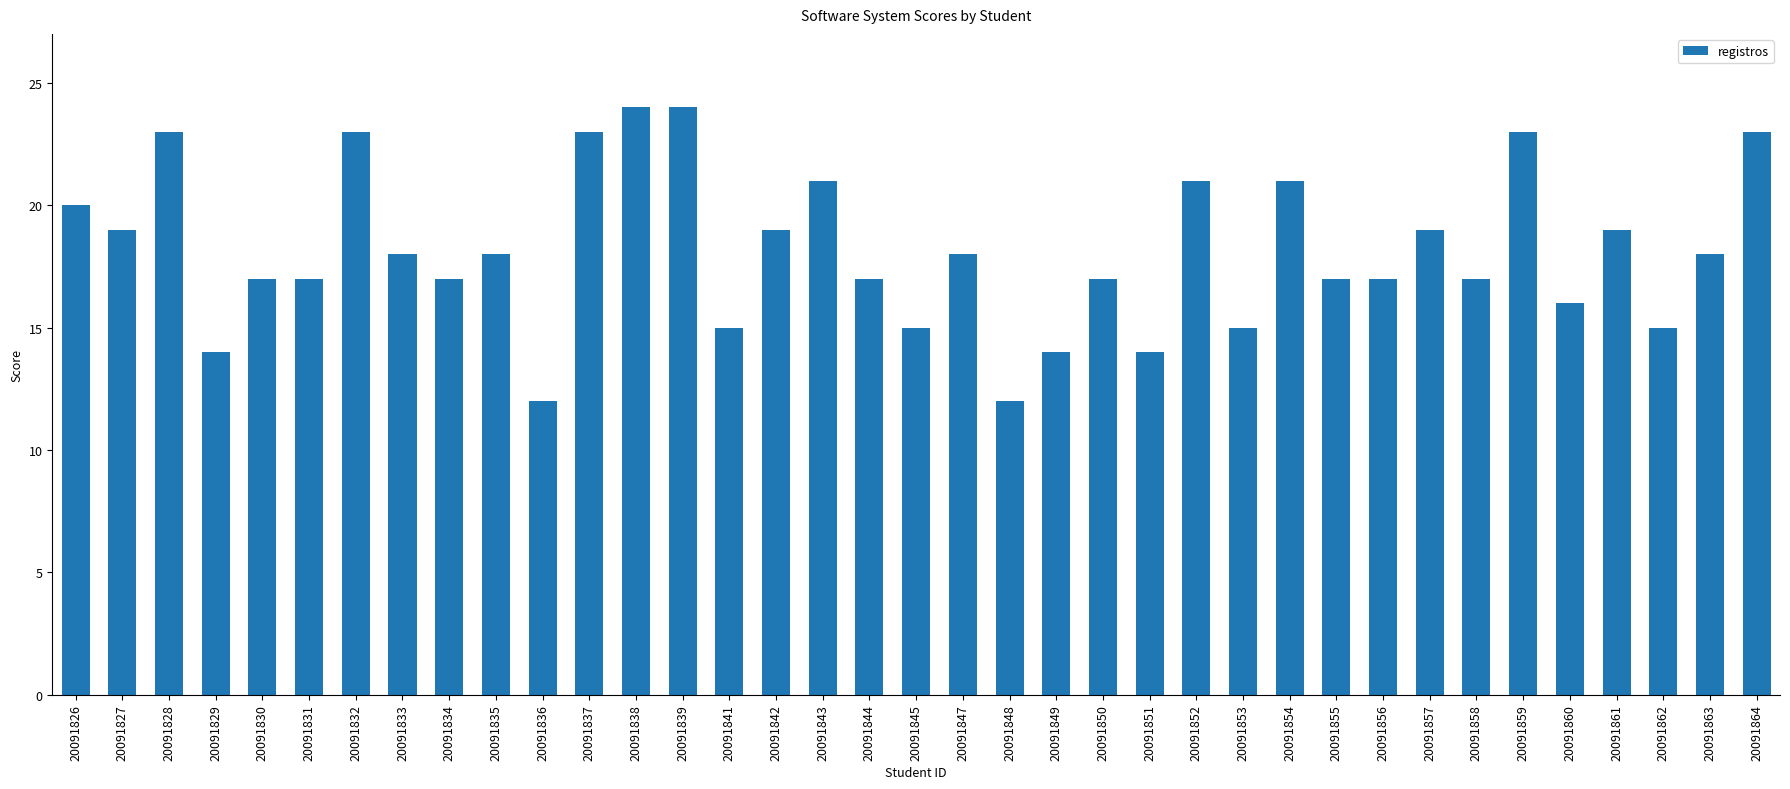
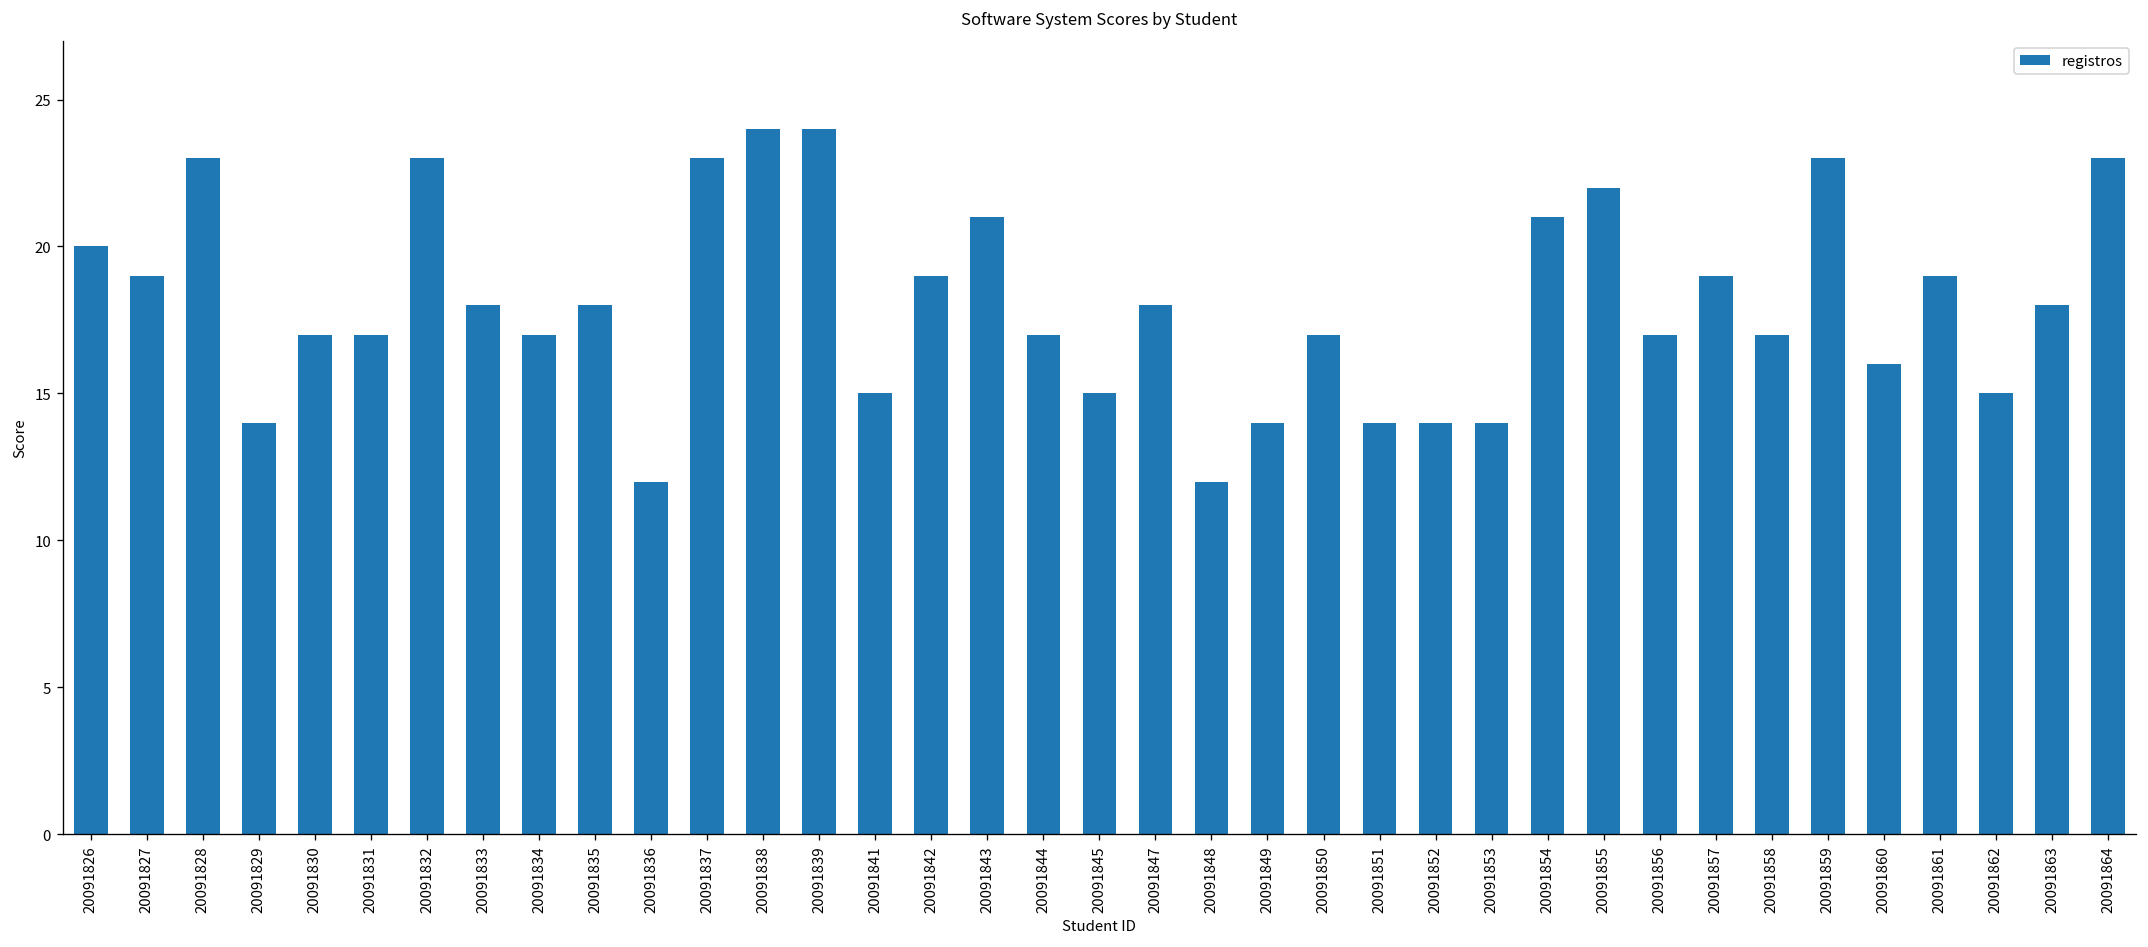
20091852: 21 -> 14
20091853: 15 -> 14
20091855: 17 -> 22
